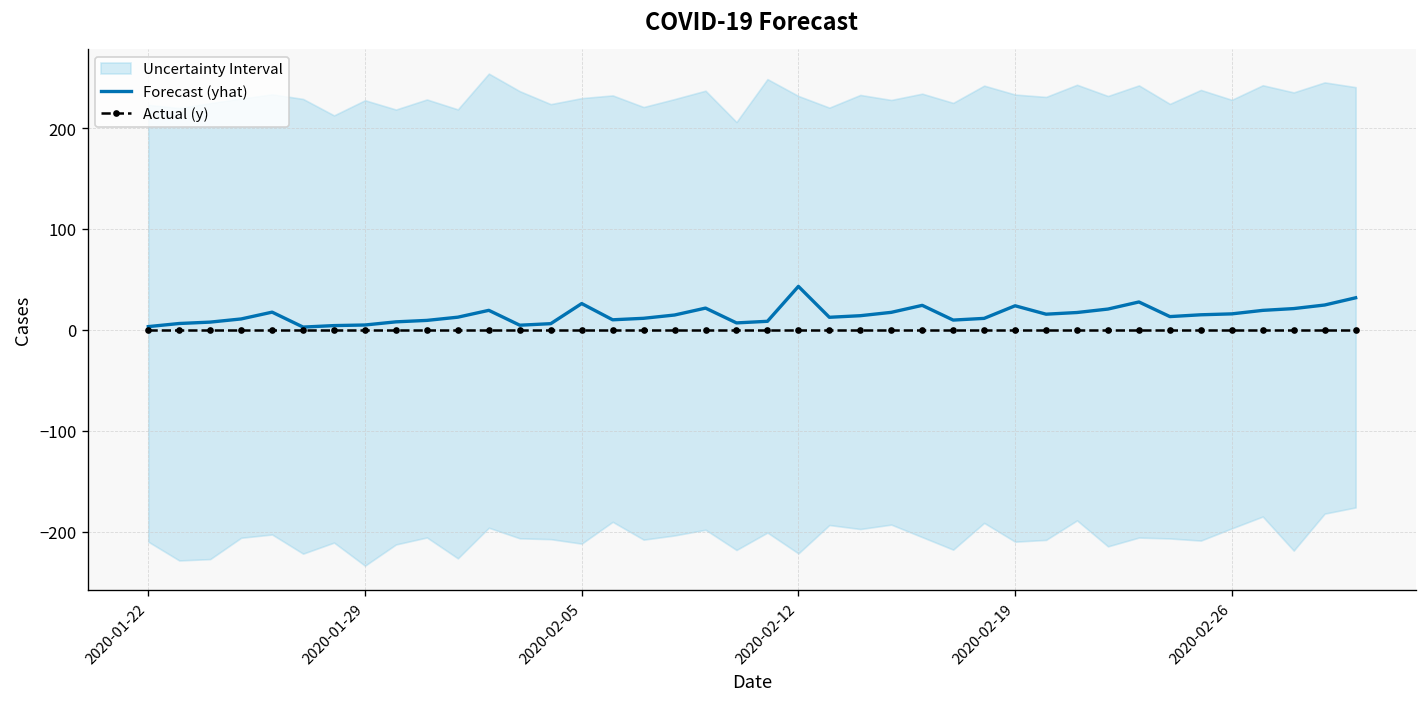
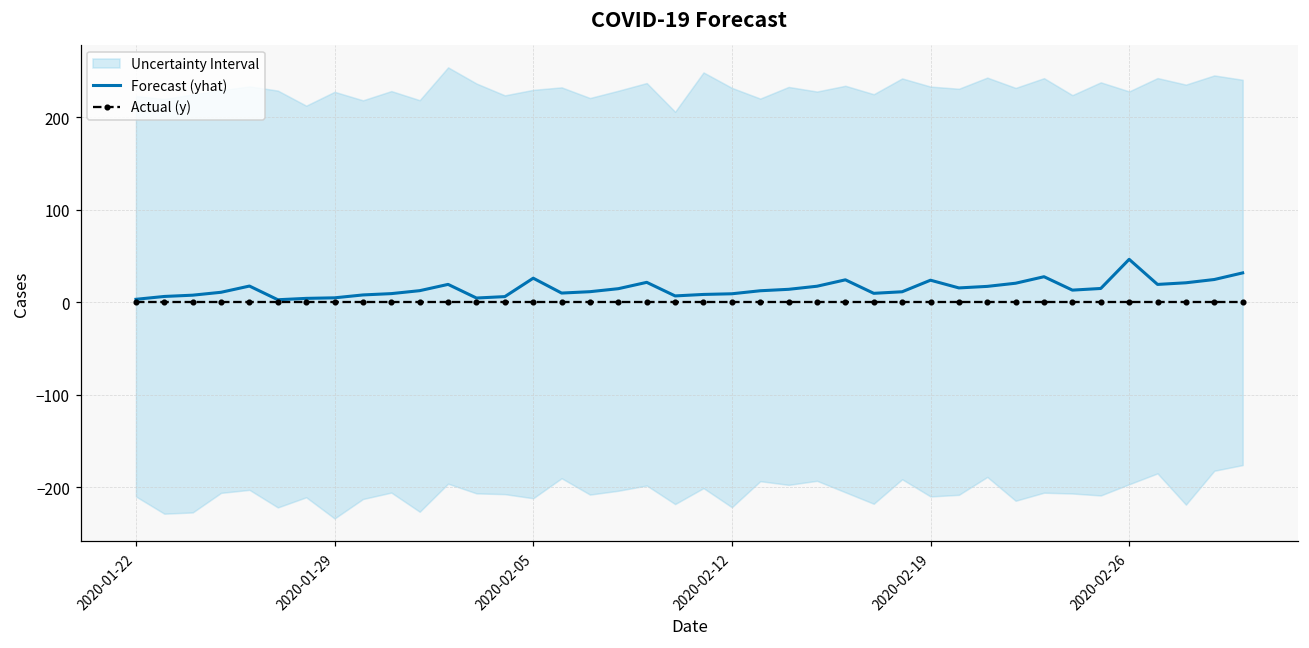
Forecast (yhat), 2020-02-12: 40 -> 10
Forecast (yhat), 2020-02-26: 20 -> 50
